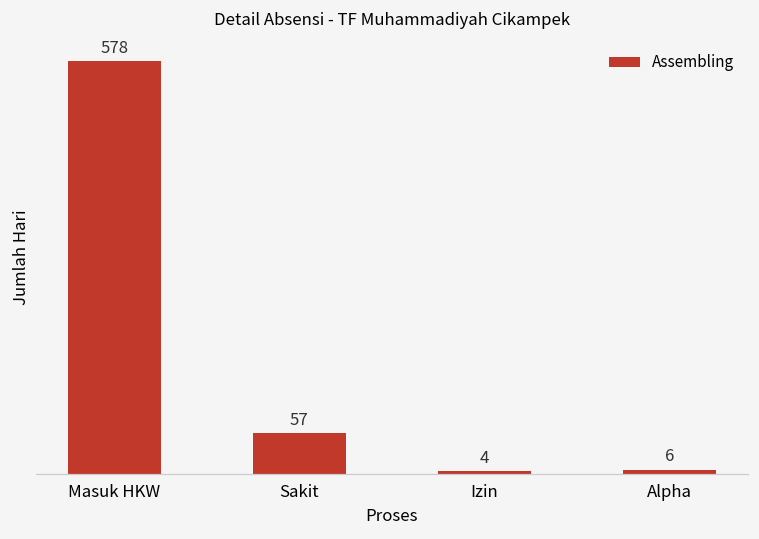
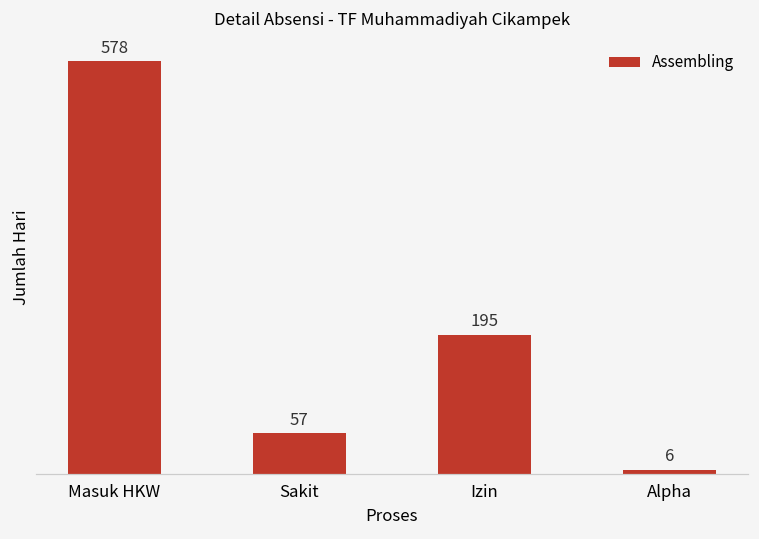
Izin: 4 -> 195
